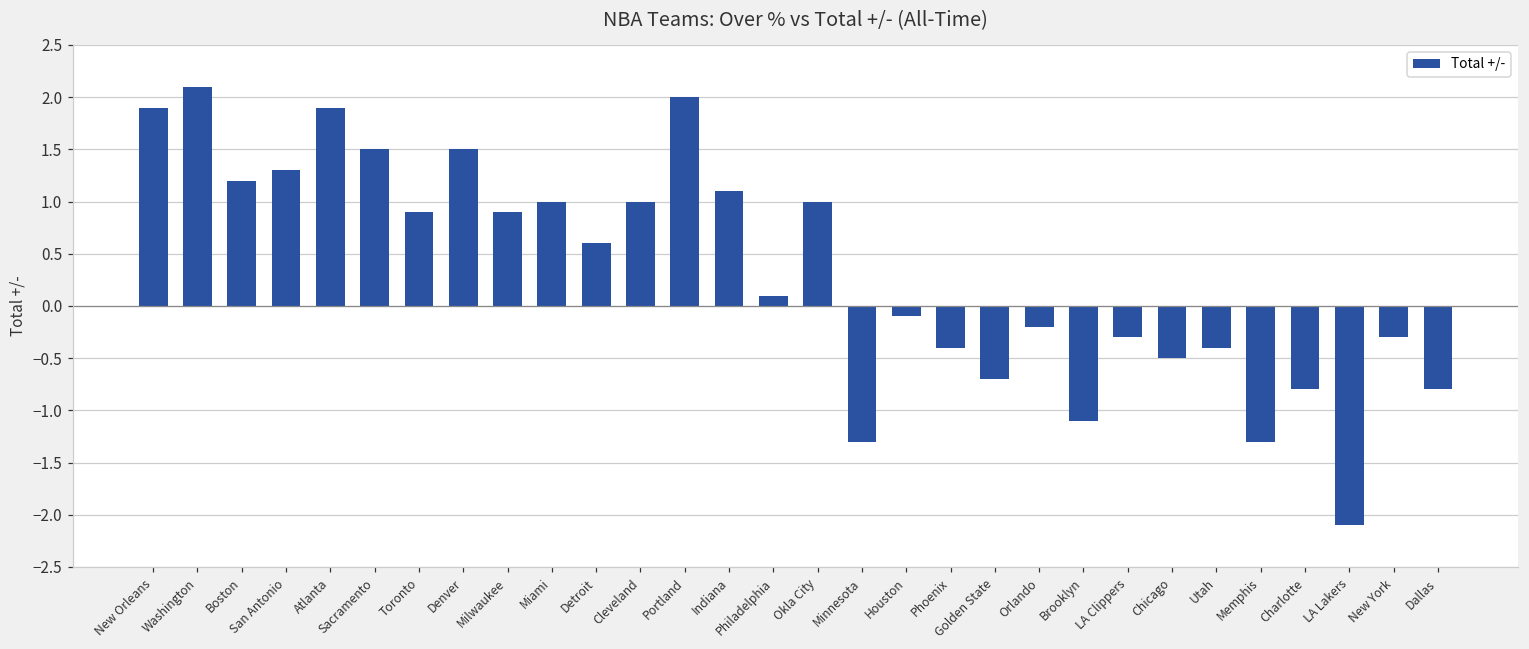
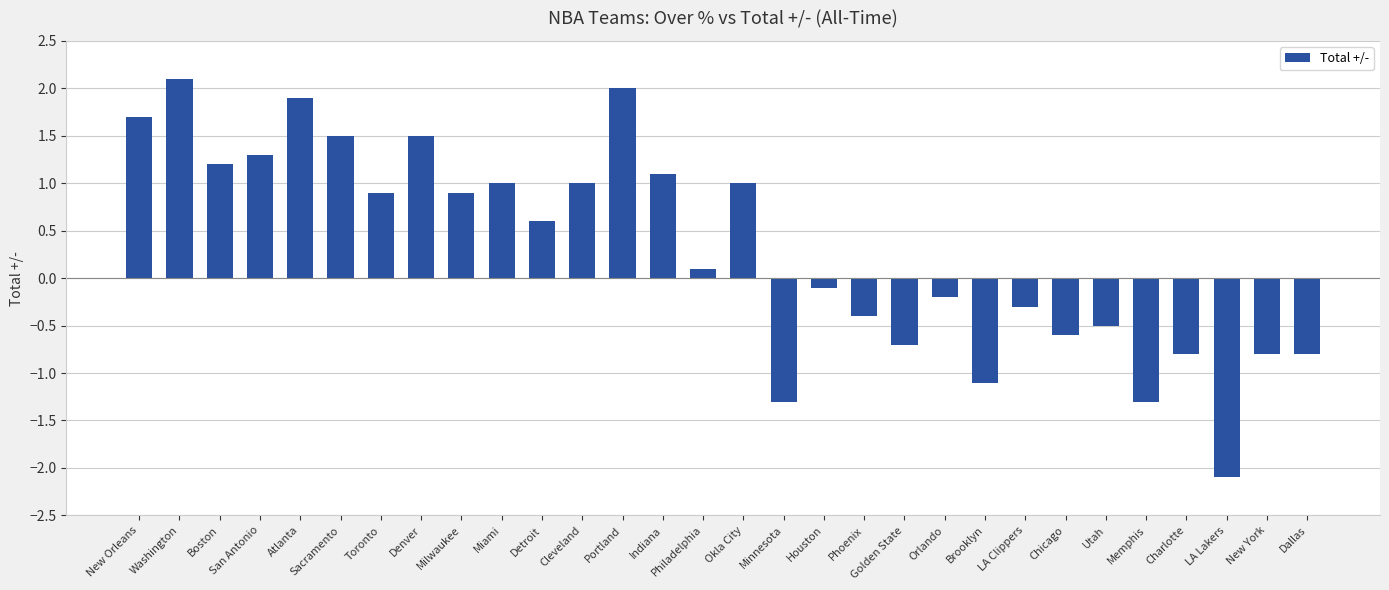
New Orleans: 1.9 -> 1.7
Chicago: -0.5 -> -0.6
Utah: -0.4 -> -0.5
New York: -0.3 -> -0.8
